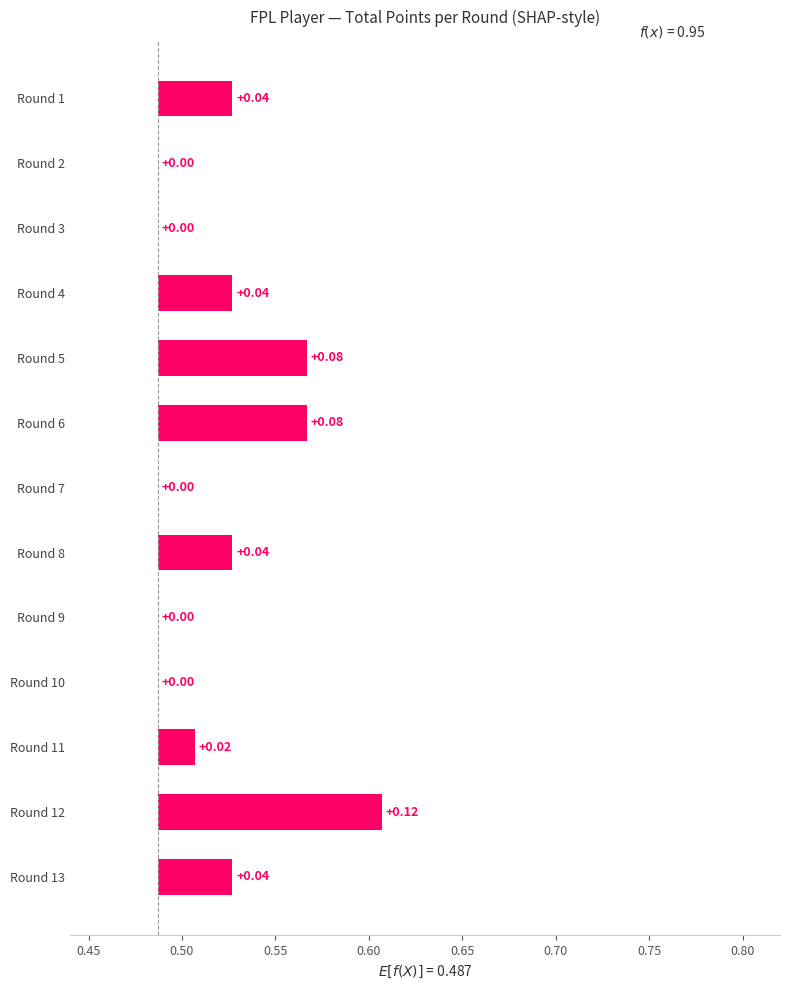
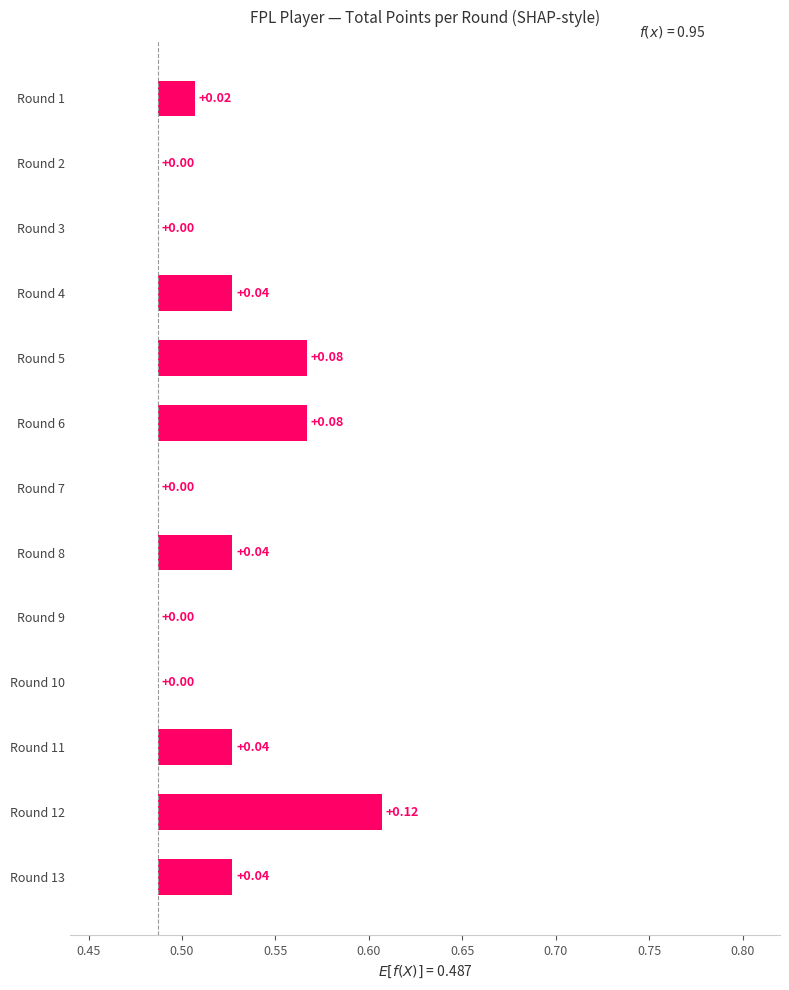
Round 1: +0.04 -> +0.02
Round 11: +0.02 -> +0.04
